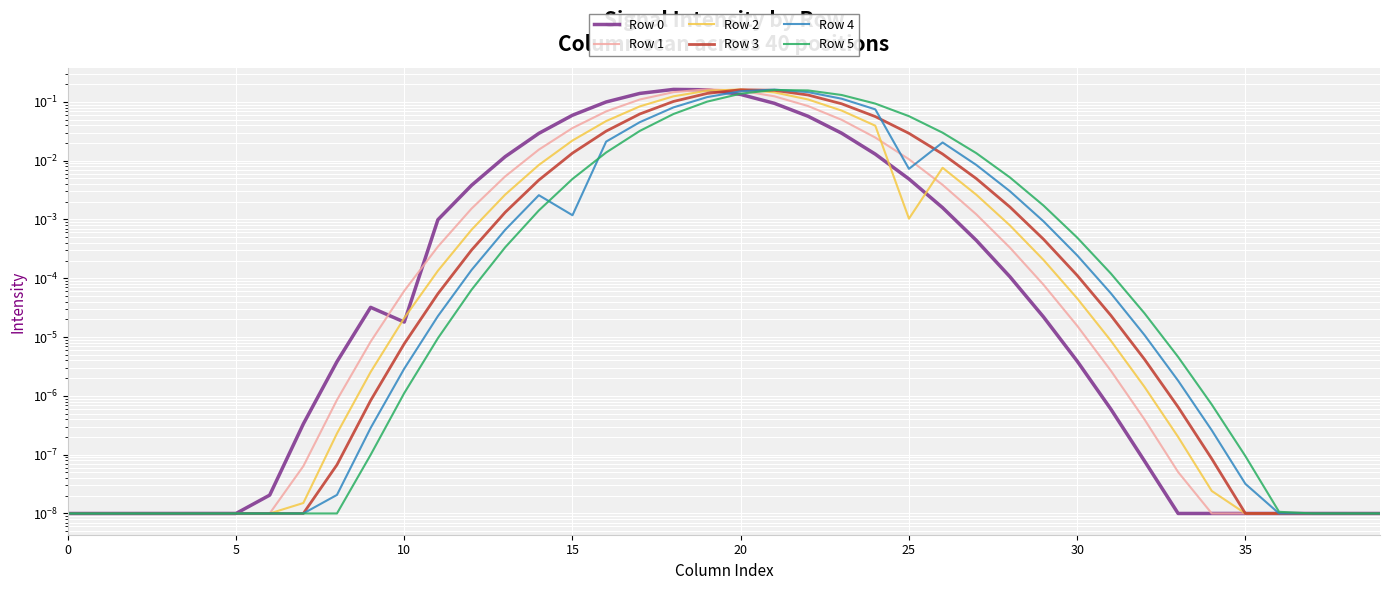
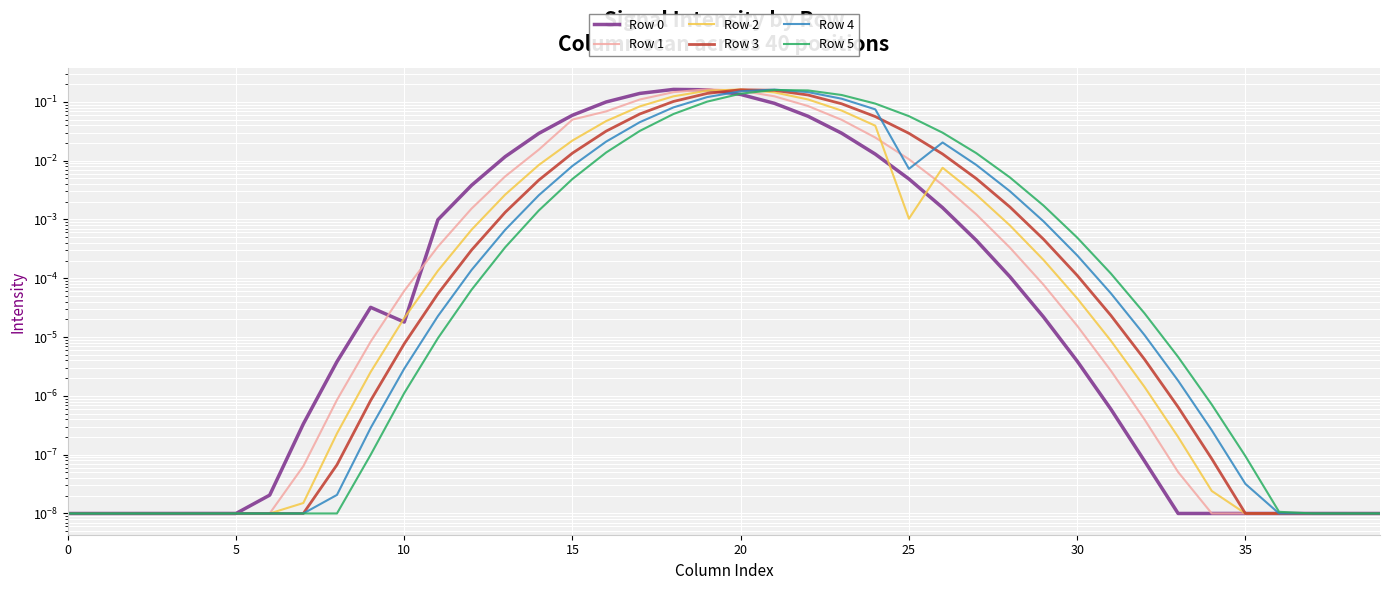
Row 1, 15: 0.04 -> 0.05
Row 4, 15: 0.0012 -> 0.008
